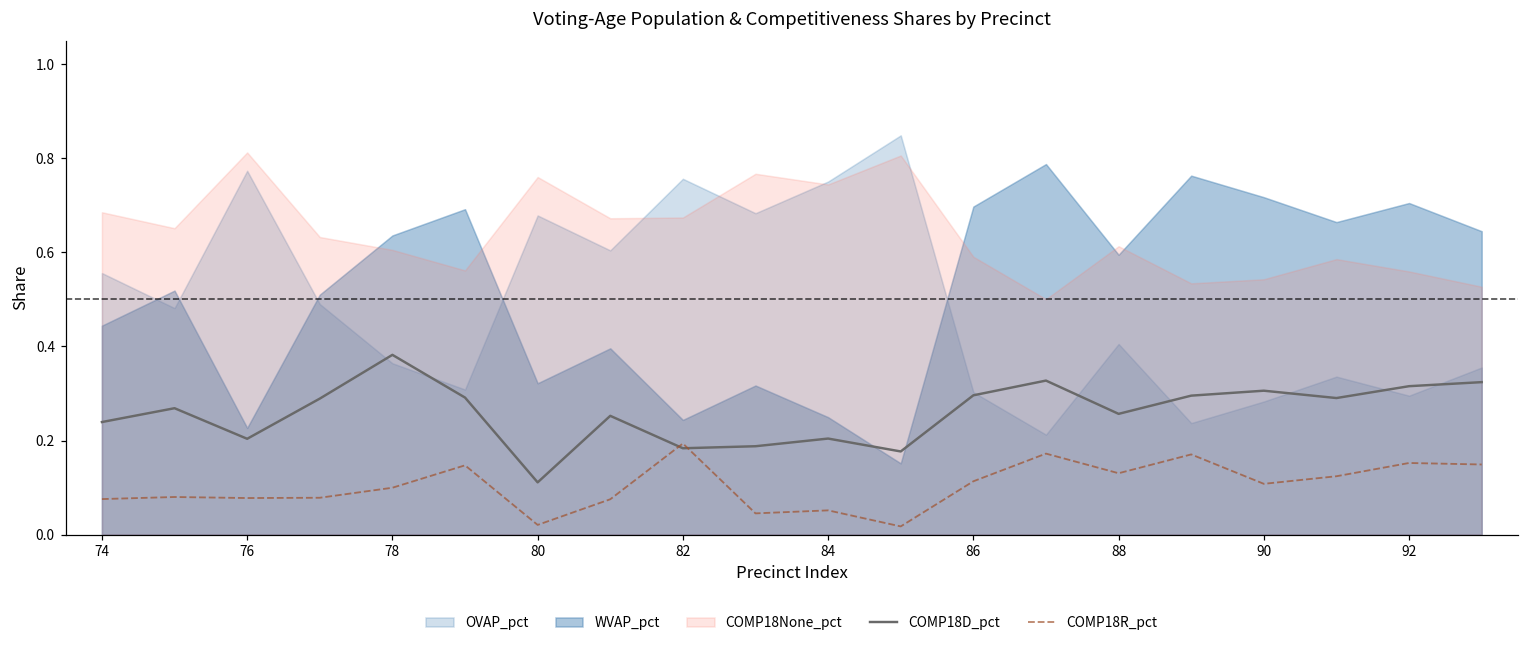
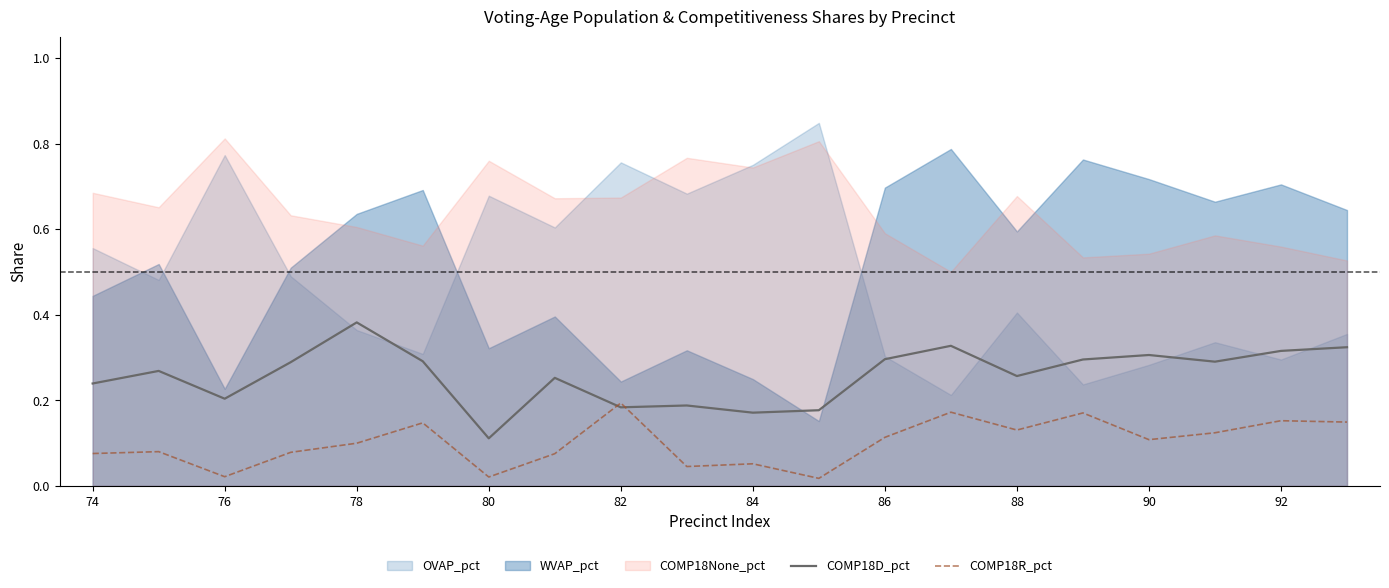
COMP18R_pct, 76: 0.08 -> 0.02
COMP18D_pct, 84: 0.20 -> 0.17
COMP18None_pct, 88: 0.61 -> 0.68
